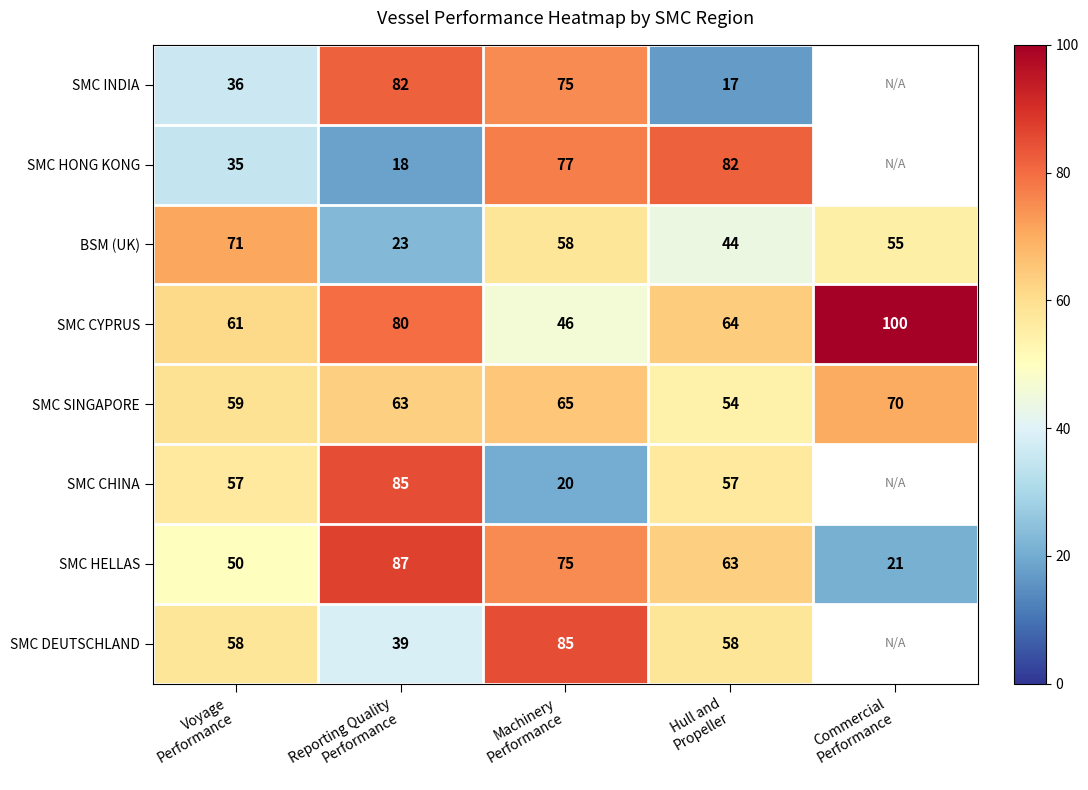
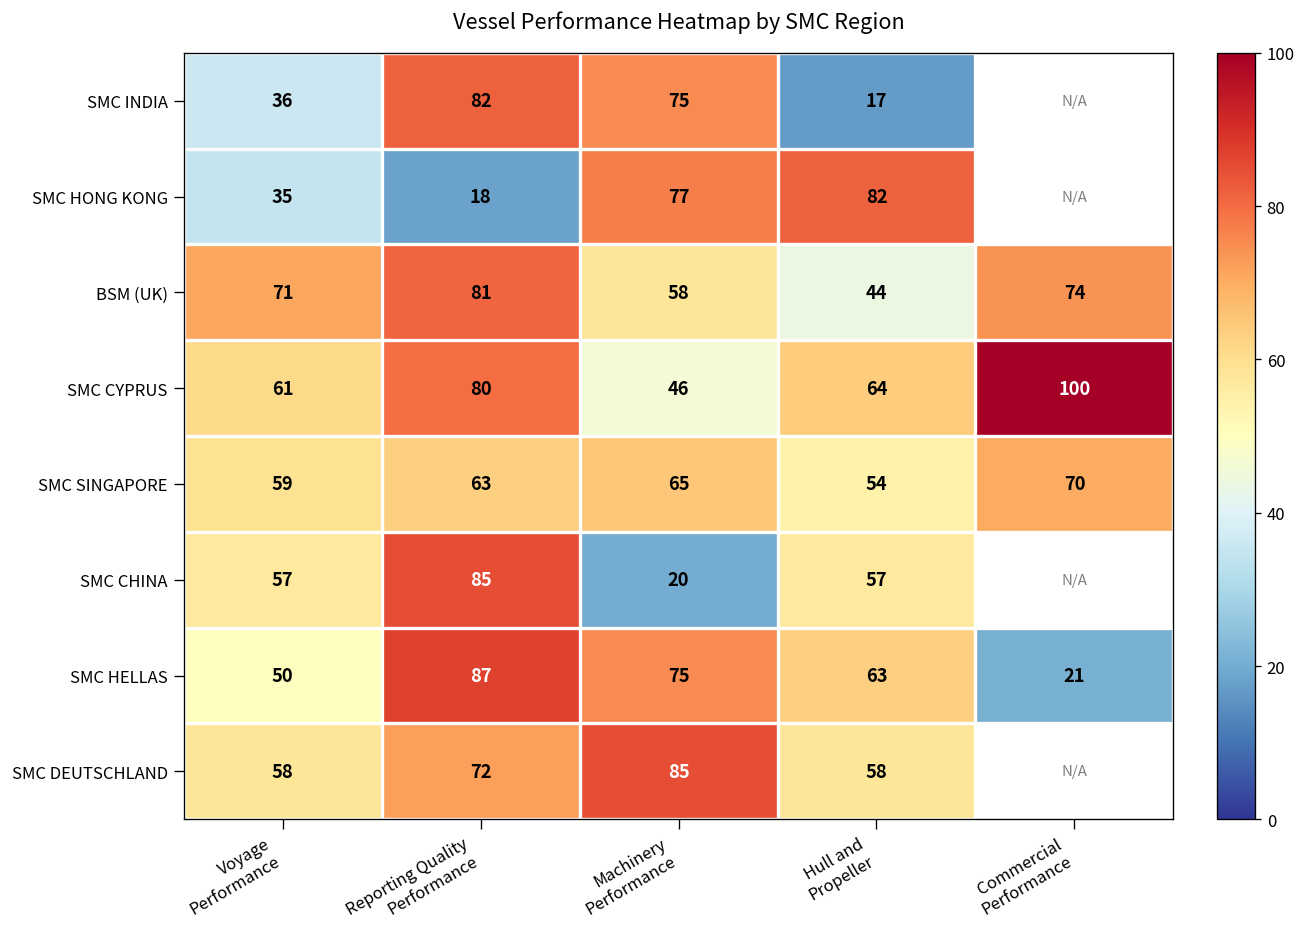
BSM (UK), Reporting Quality Performance: 23 -> 81
BSM (UK), Commercial Performance: 55 -> 74
SMC DEUTSCHLAND, Reporting Quality Performance: 39 -> 72
